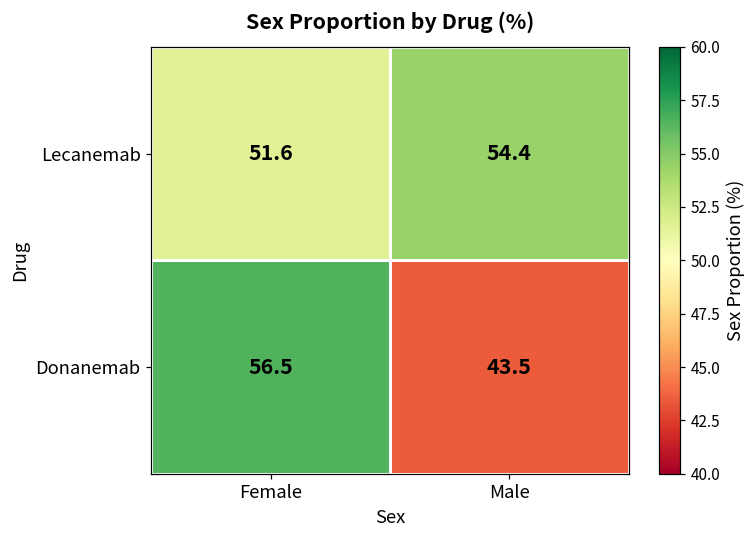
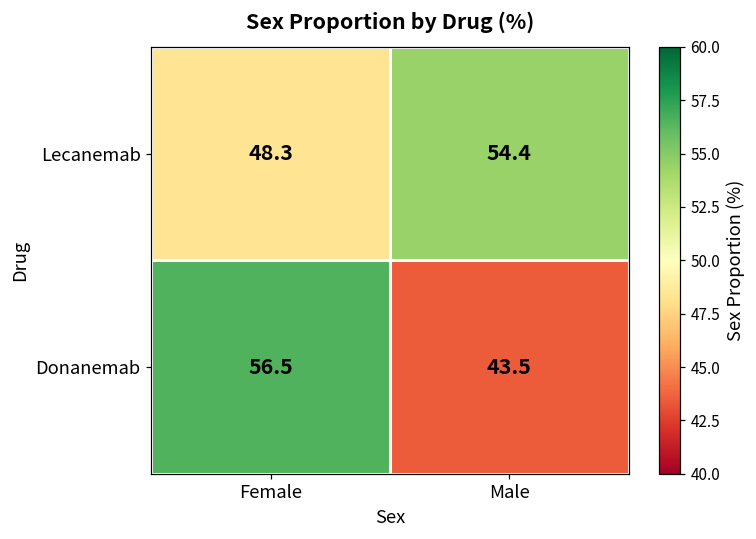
Lecanemab, Female: 51.6 -> 48.3
